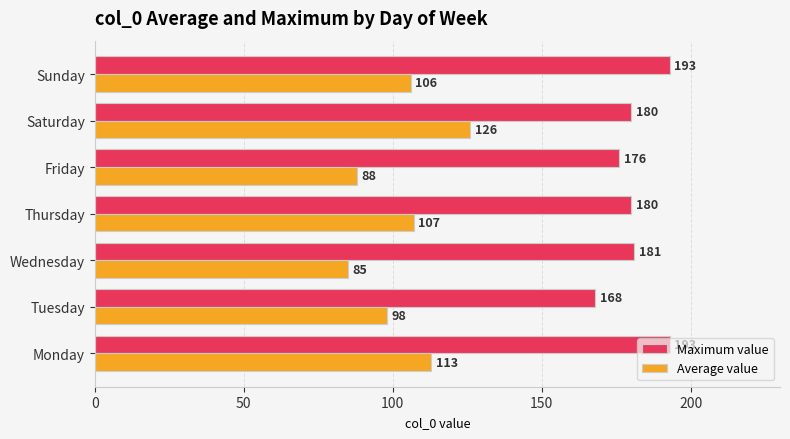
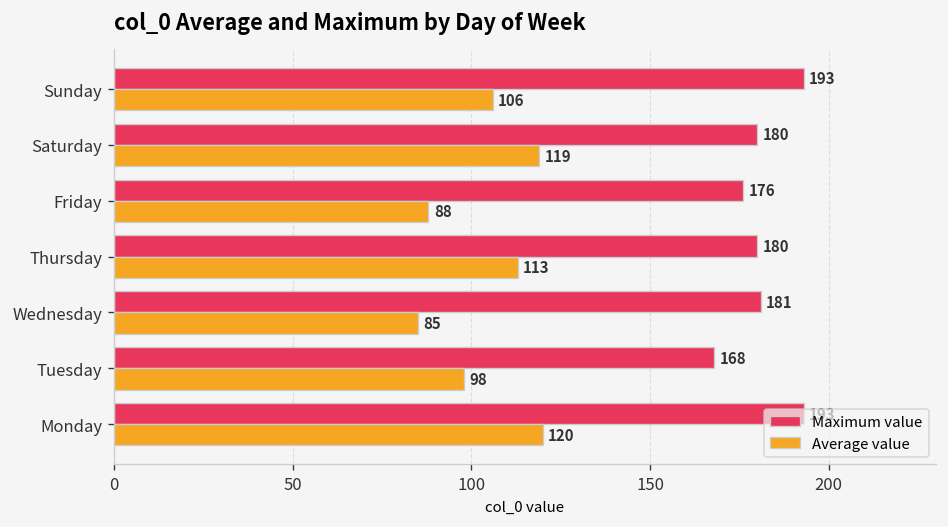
Average value, Saturday: 126 -> 119
Average value, Thursday: 107 -> 113
Average value, Monday: 113 -> 120
